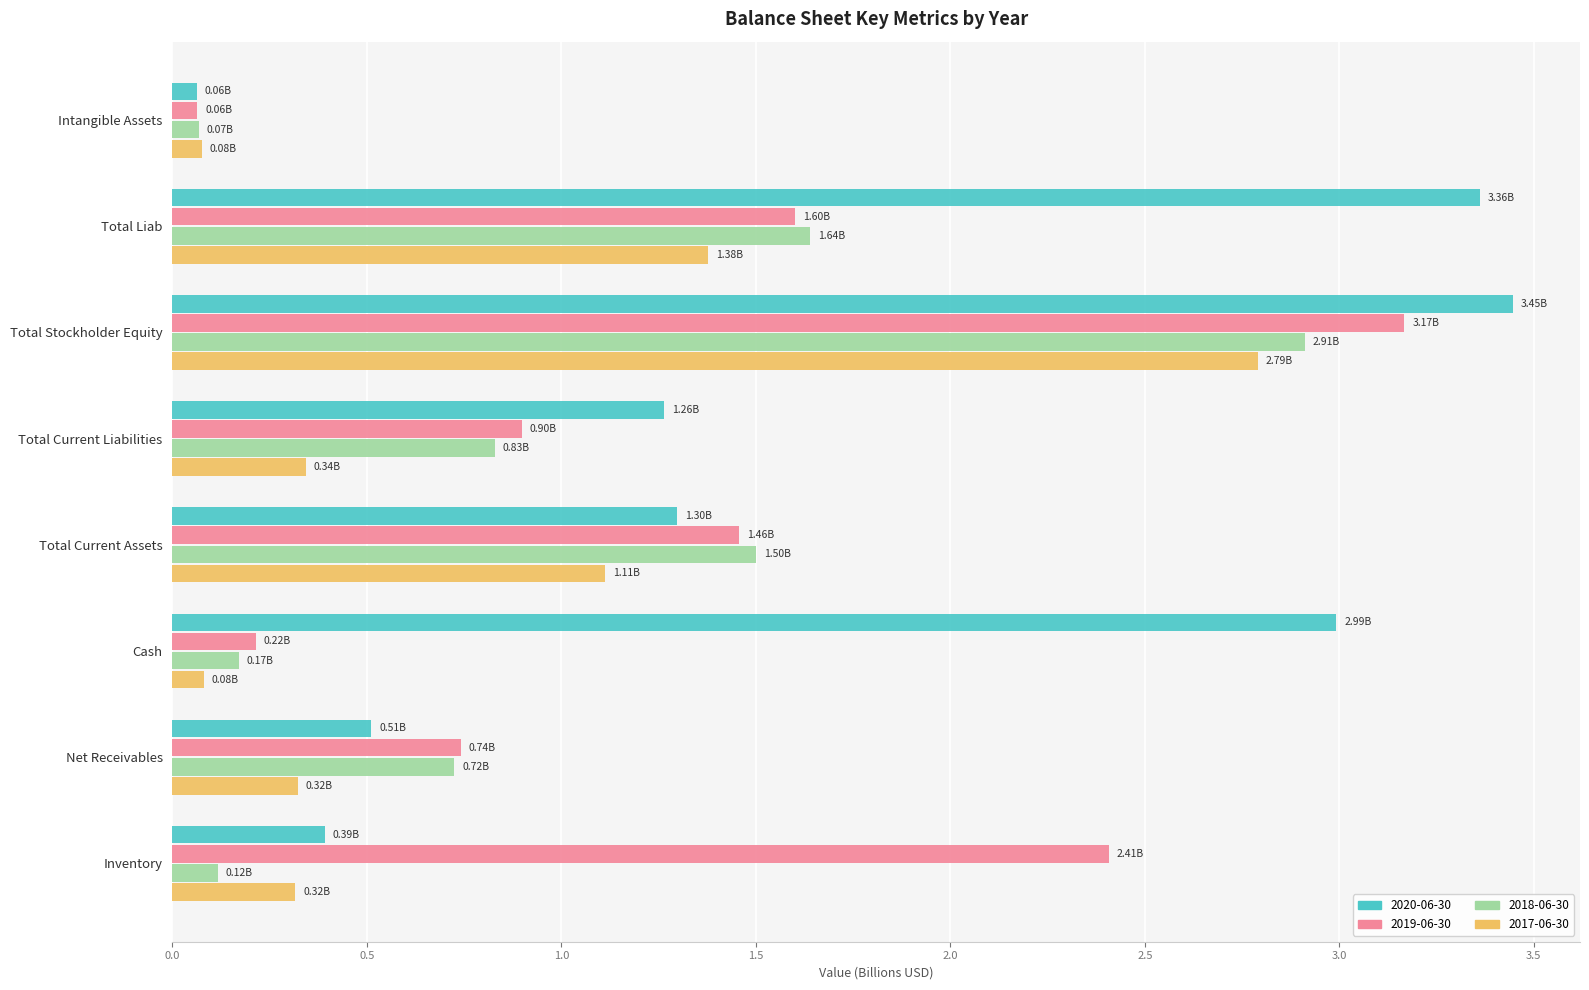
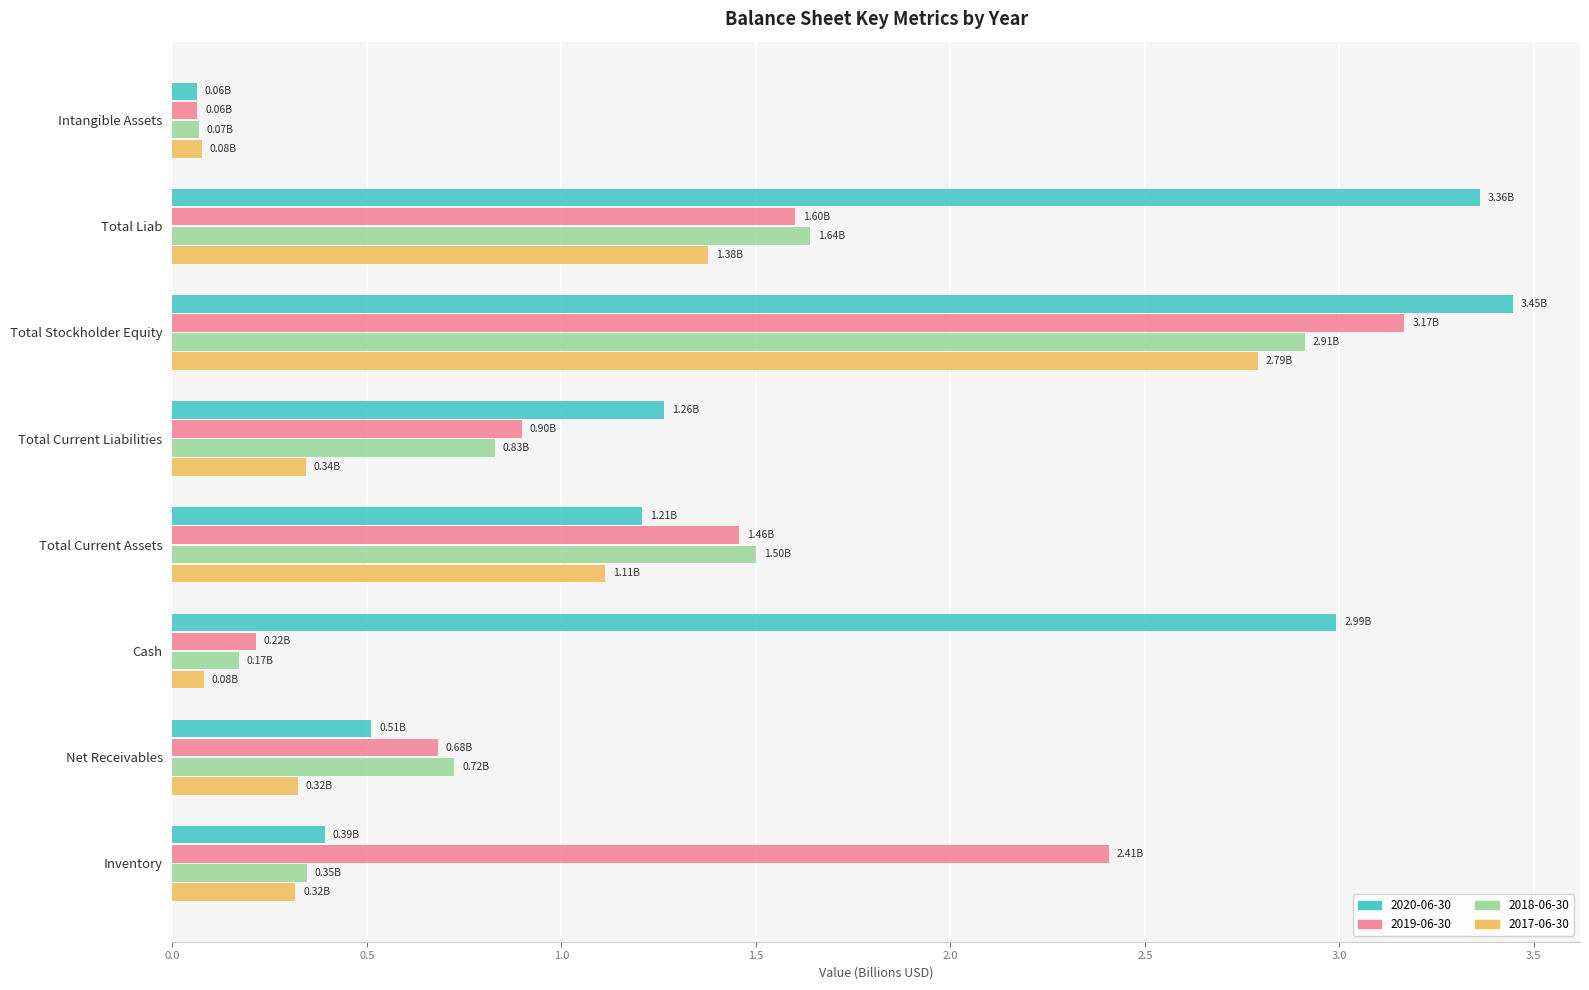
2020-06-30, Total Current Assets: 1.30B -> 1.21B
2019-06-30, Net Receivables: 0.74B -> 0.68B
2018-06-30, Inventory: 0.12B -> 0.35B
